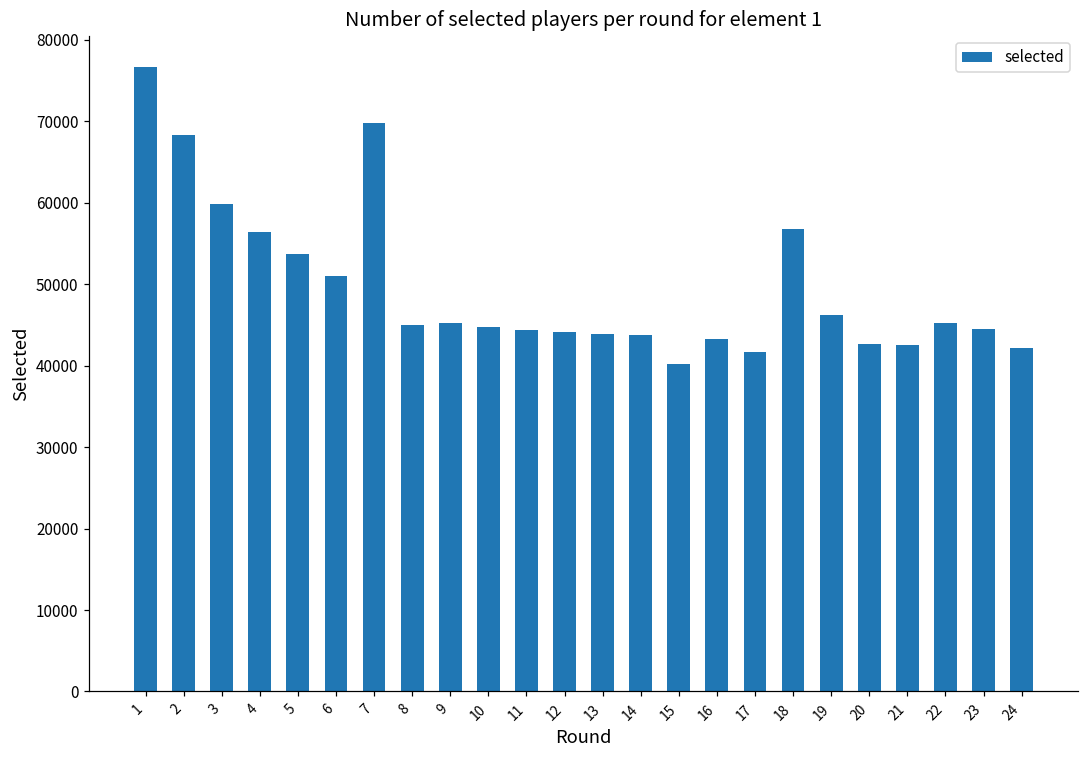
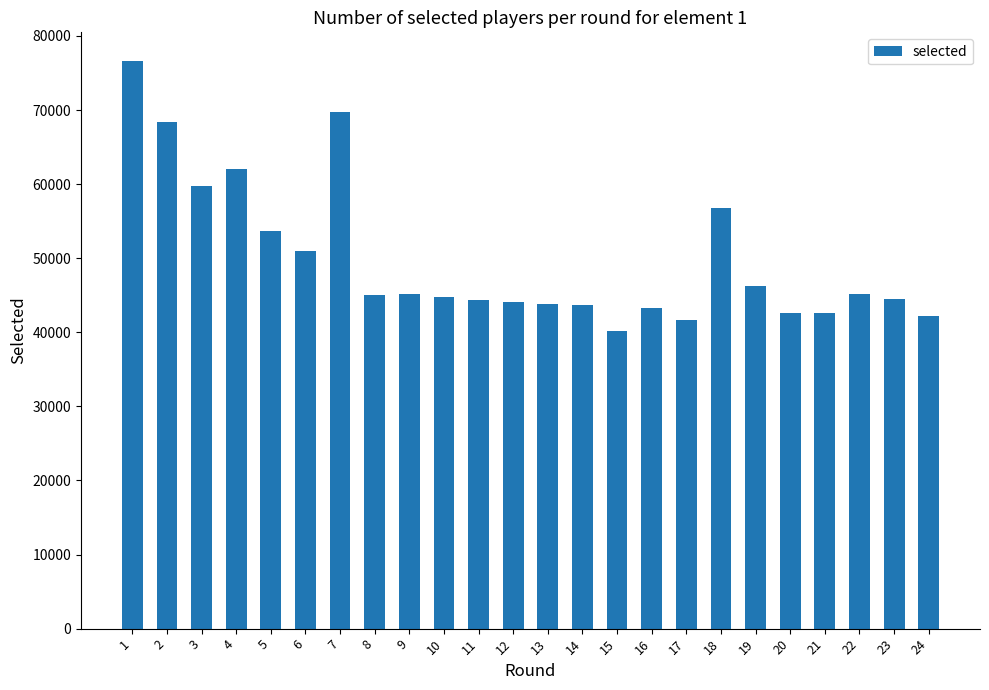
4: 56000 -> 62000
